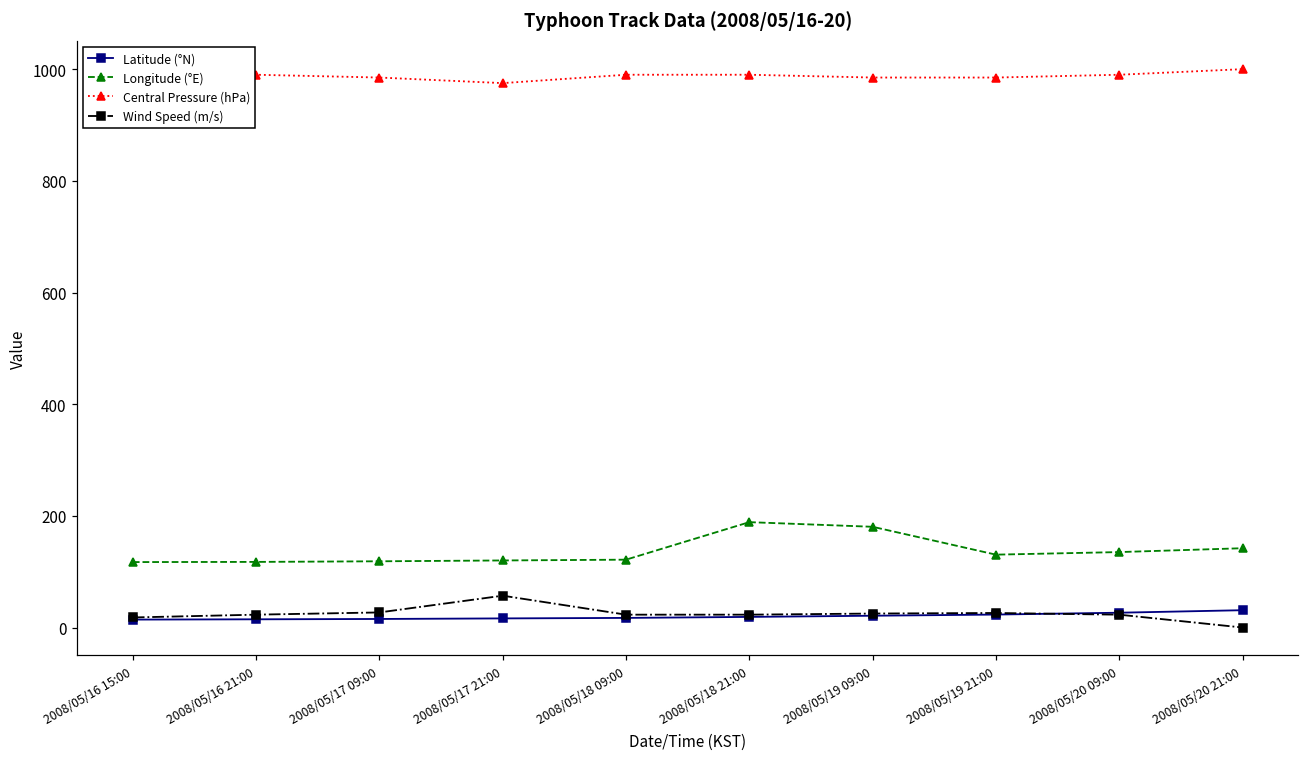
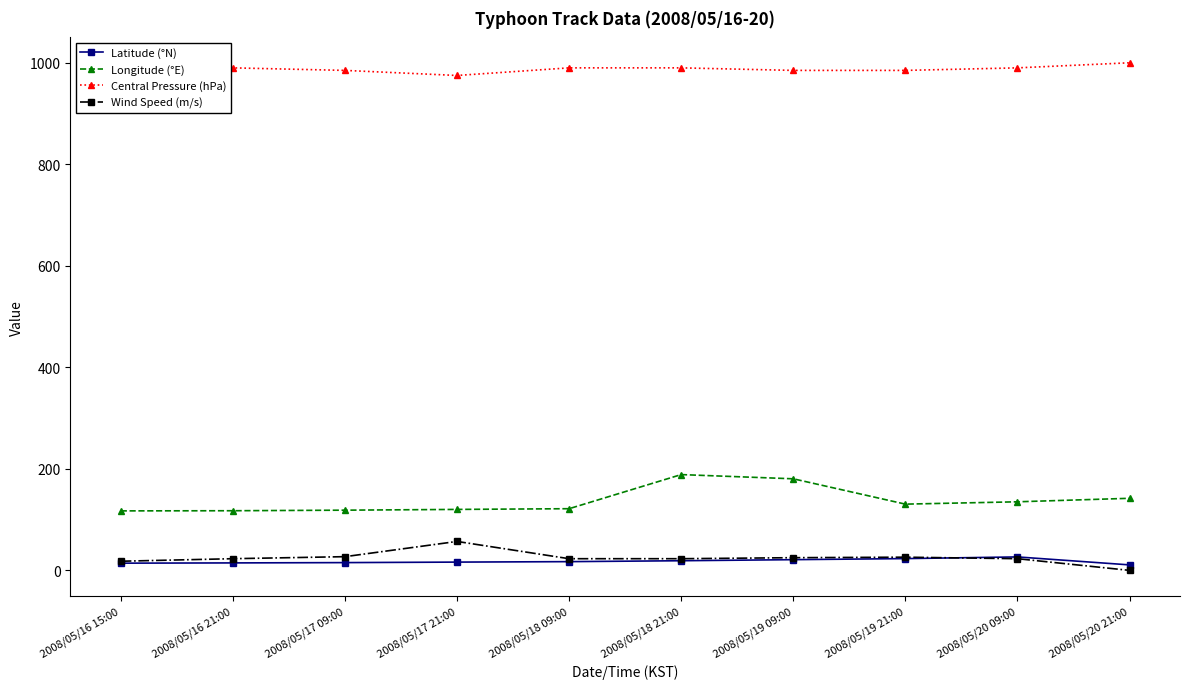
Latitude (°N), 2008/05/20 21:00: 30 -> 10
